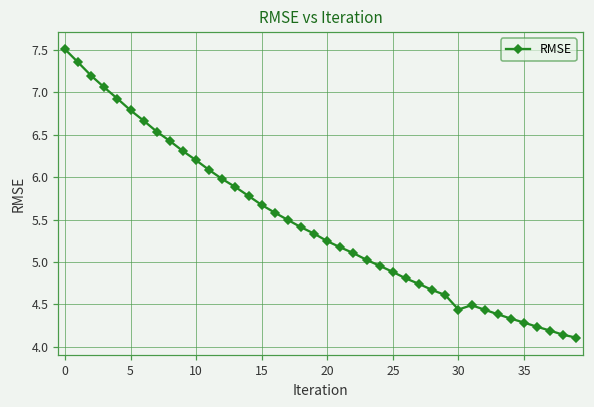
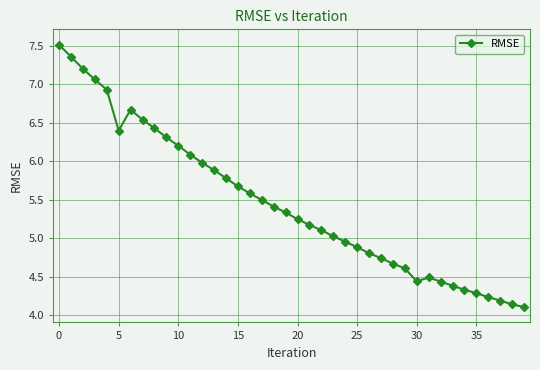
5: 6.8 -> 6.4
